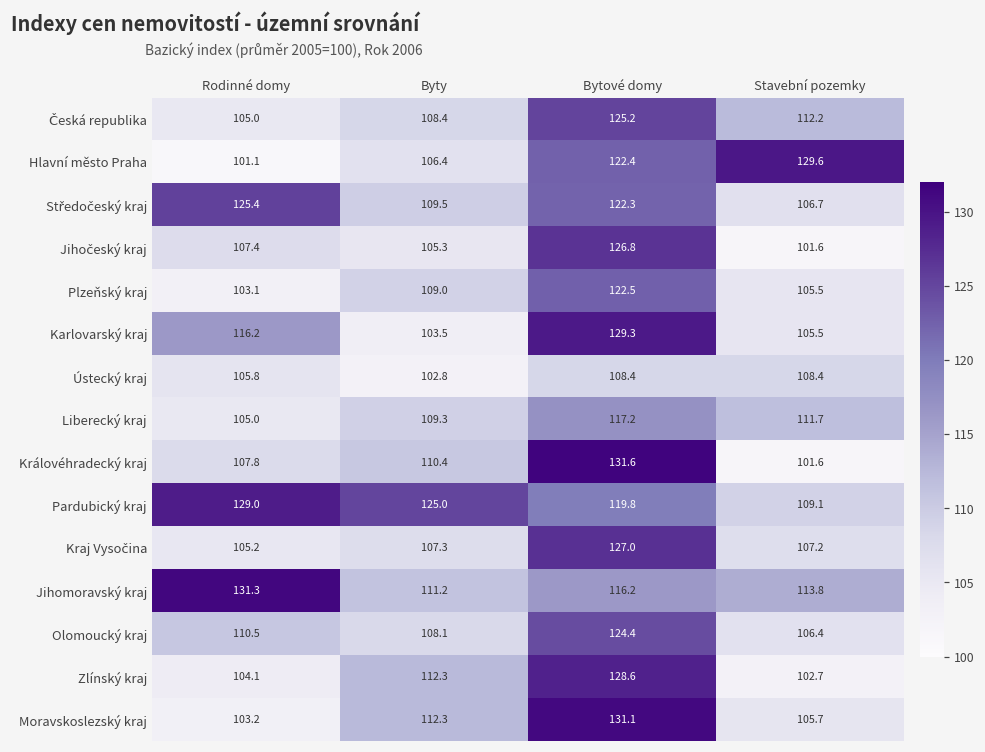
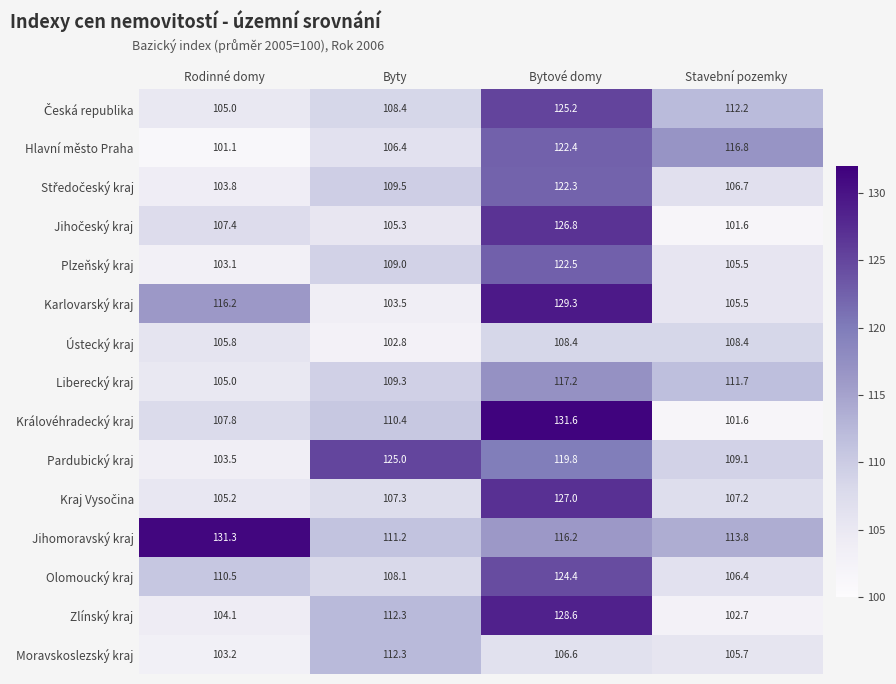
Hlavní město Praha, Stavební pozemky: 129.6 -> 116.8
Středočeský kraj, Rodinné domy: 125.4 -> 103.8
Pardubický kraj, Rodinné domy: 129.0 -> 103.5
Moravskoslezský kraj, Bytové domy: 131.1 -> 106.6
